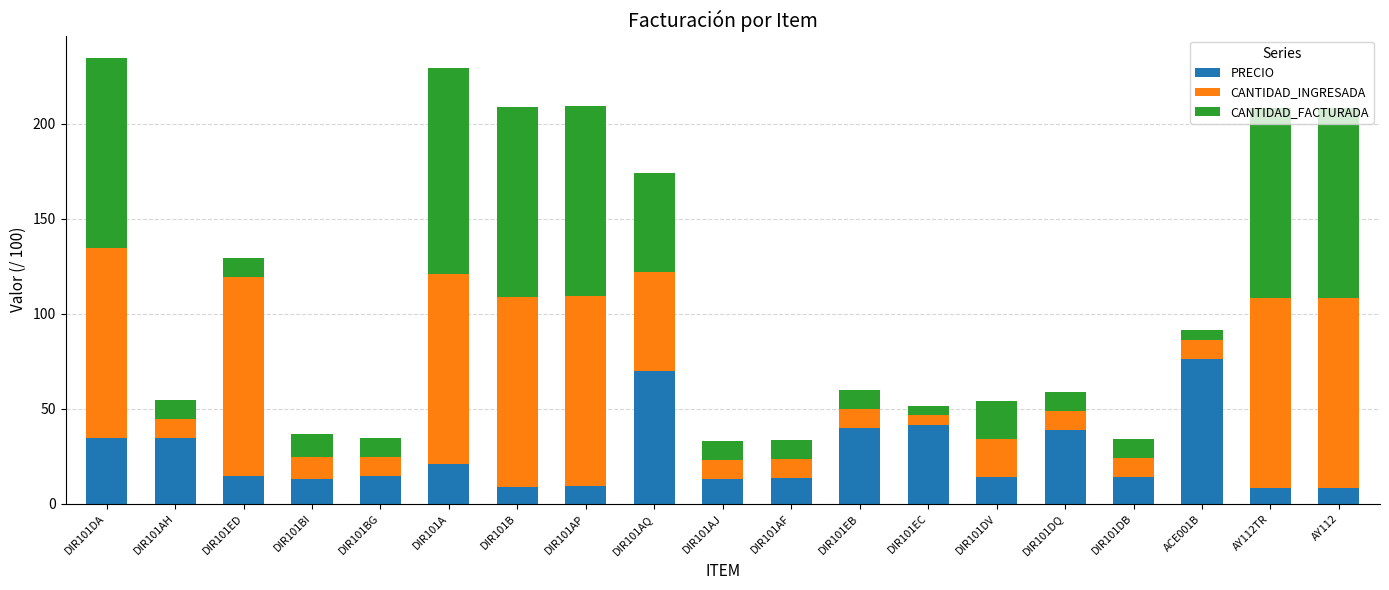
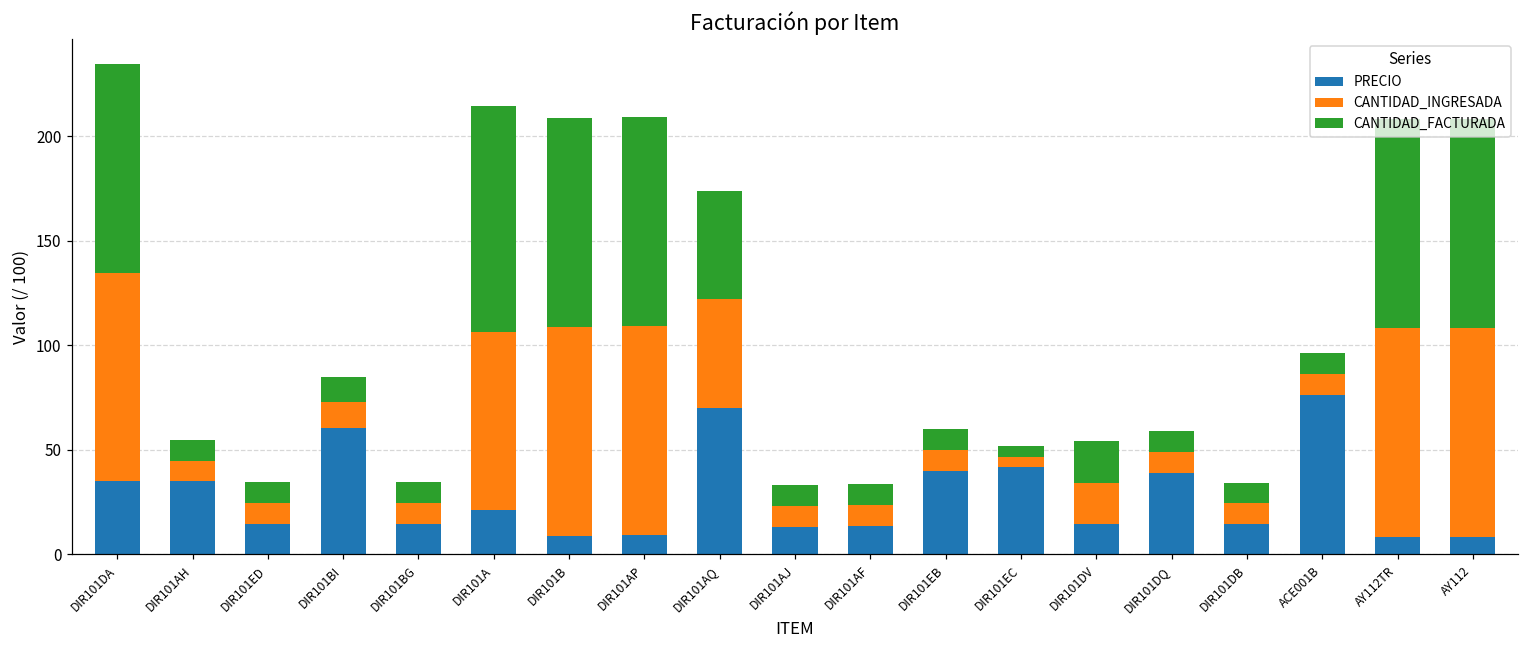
CANTIDAD_INGRESADA, DIR101ED: 105 -> 10
PRECIO, DIR101BI: 13 -> 61
CANTIDAD_INGRESADA, DIR101A: 100 -> 85
CANTIDAD_FACTURADA, ACE001B: 5 -> 10
